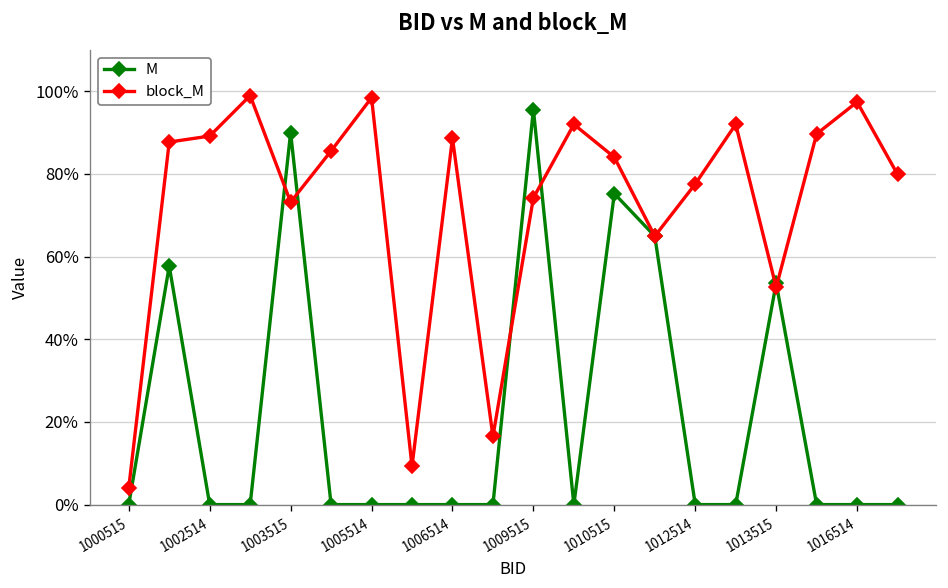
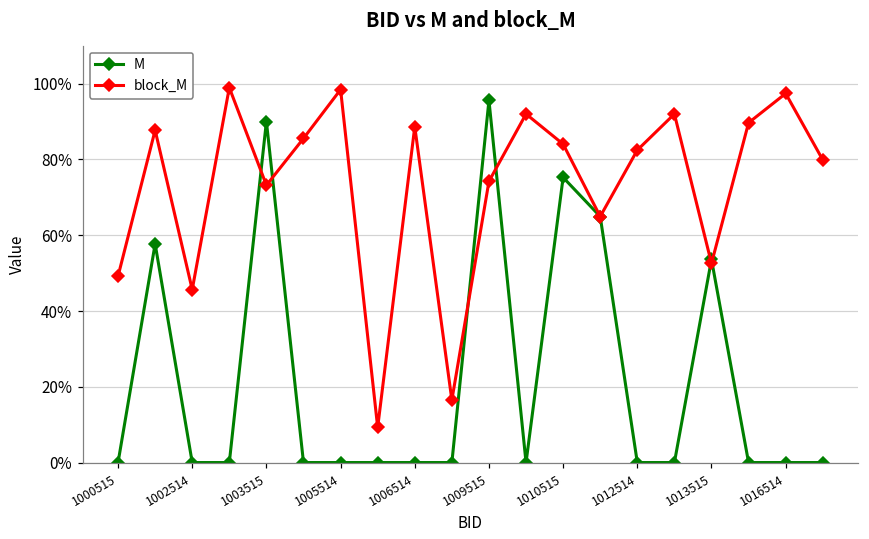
block_M, 1000515: 4% -> 49%
block_M, 1002514: 89% -> 46%
block_M, 1012514: 78% -> 82%
